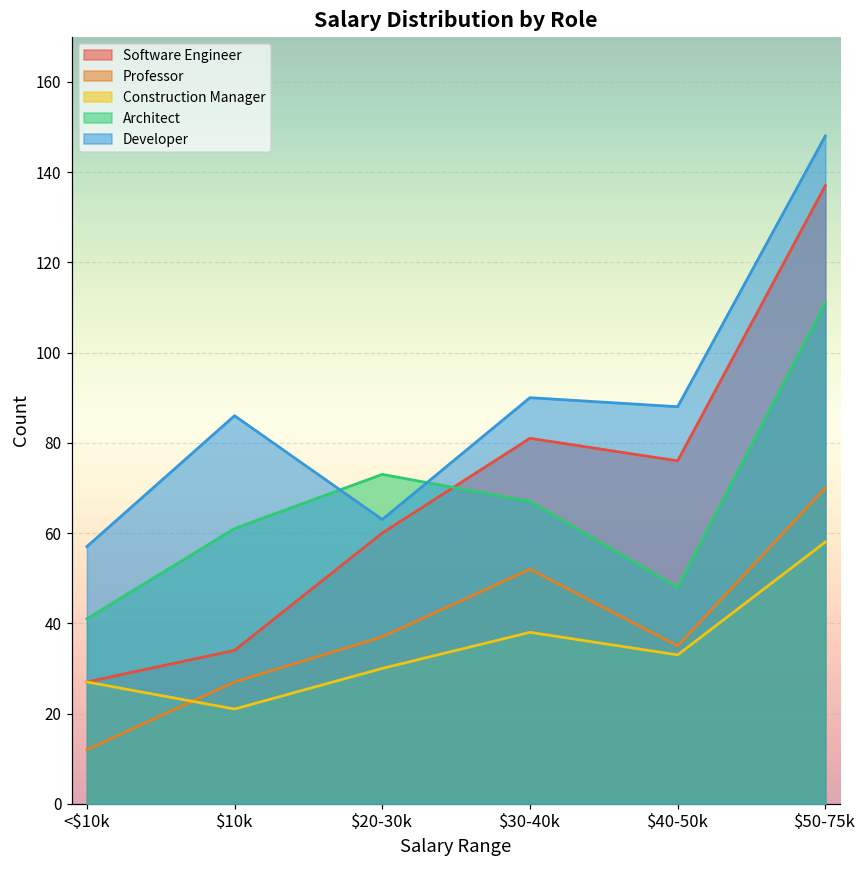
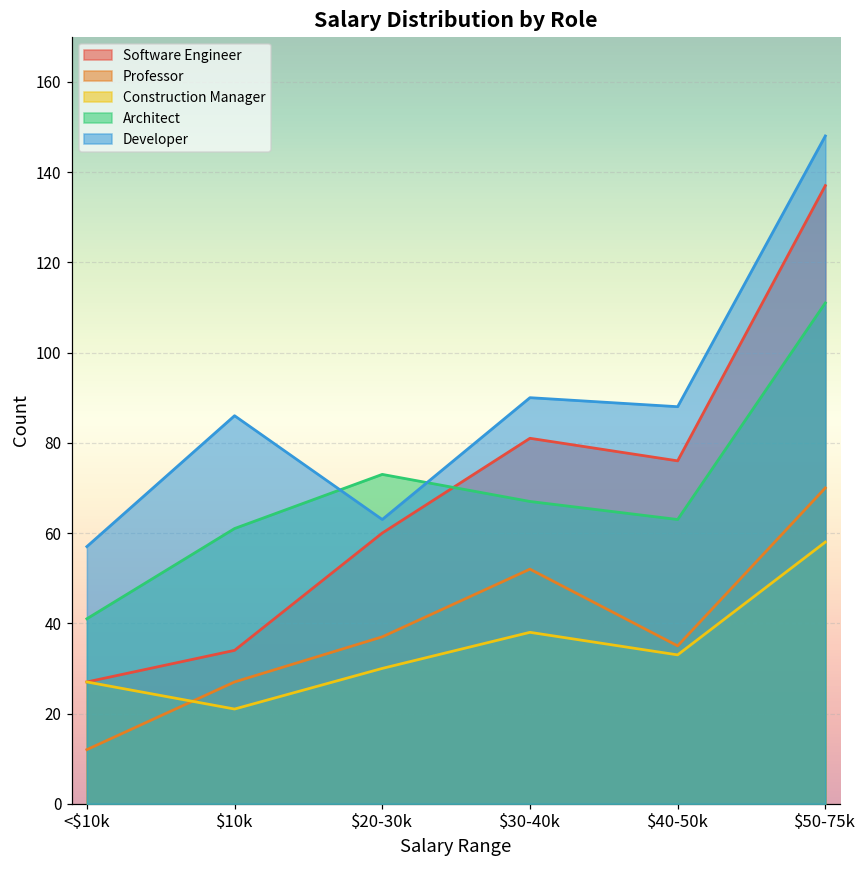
Architect, $40-50k: 48 -> 63
